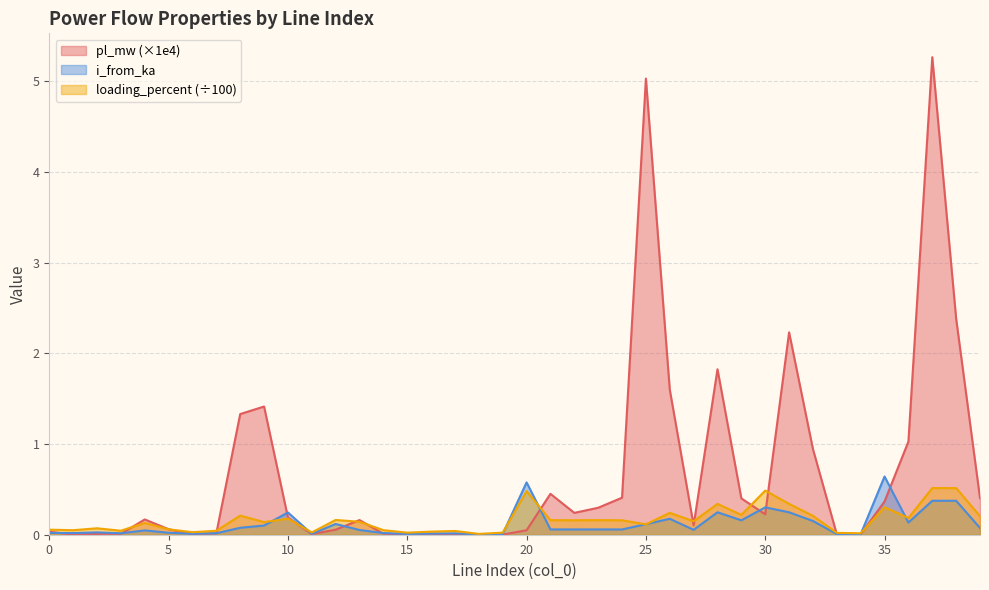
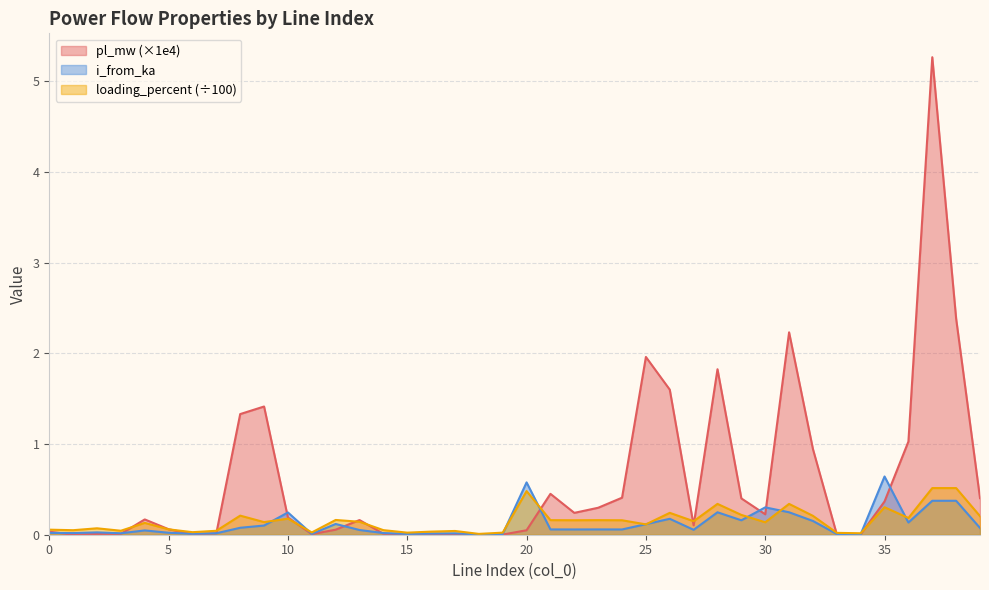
pl_mw (×1e4), 25: 5.0 -> 2.0
loading_percent (÷100), 30: 0.5 -> 0.1
